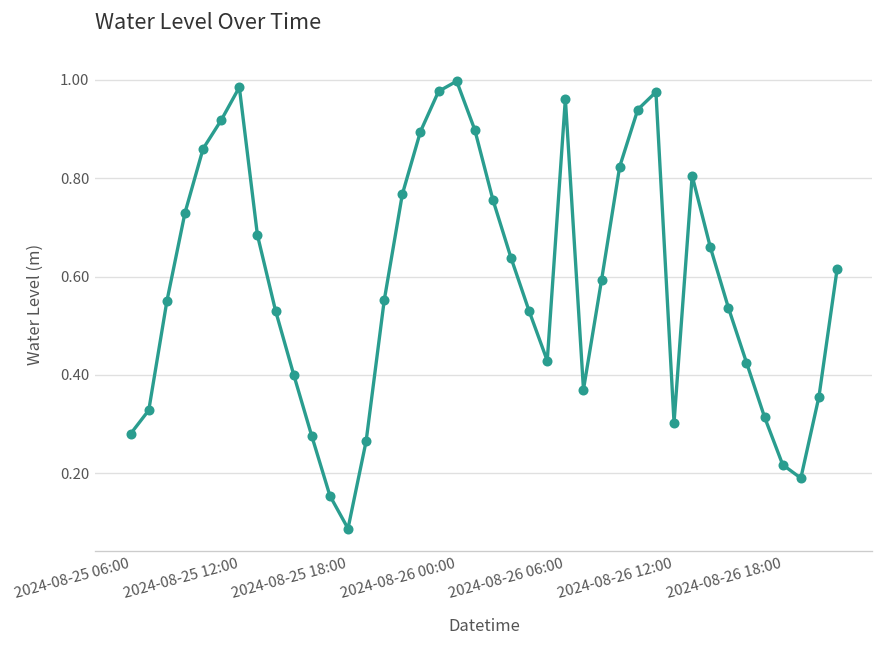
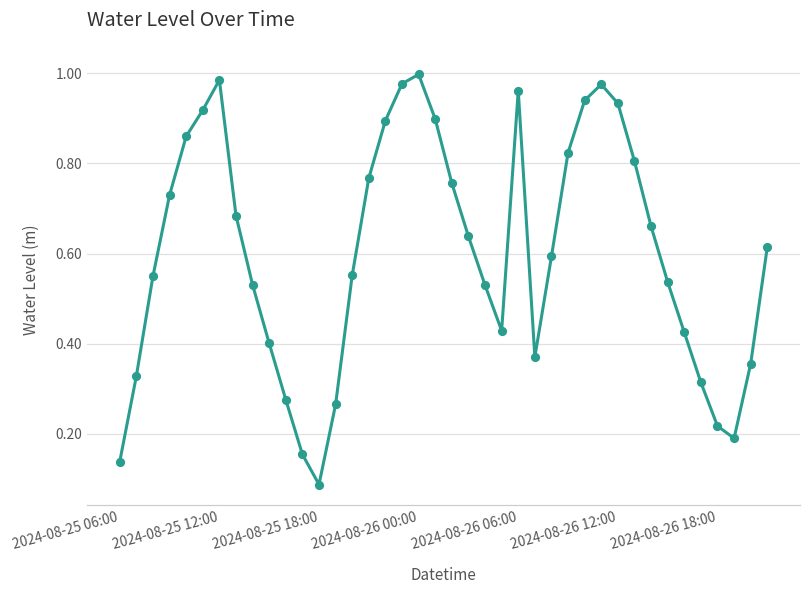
2024-08-25 06:00: 0.28 -> 0.14
2024-08-26 12:00: 0.30 -> 0.93
